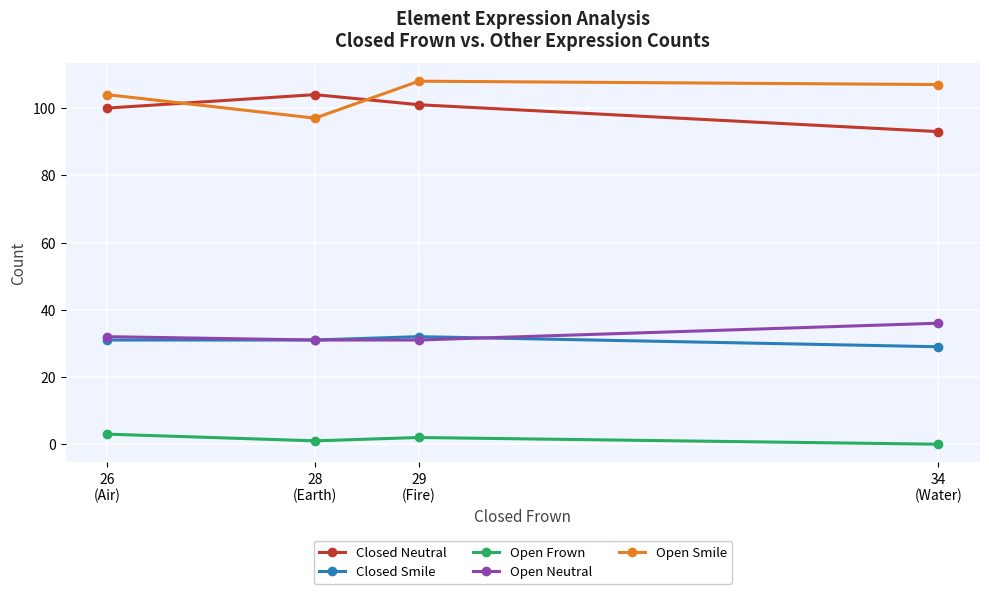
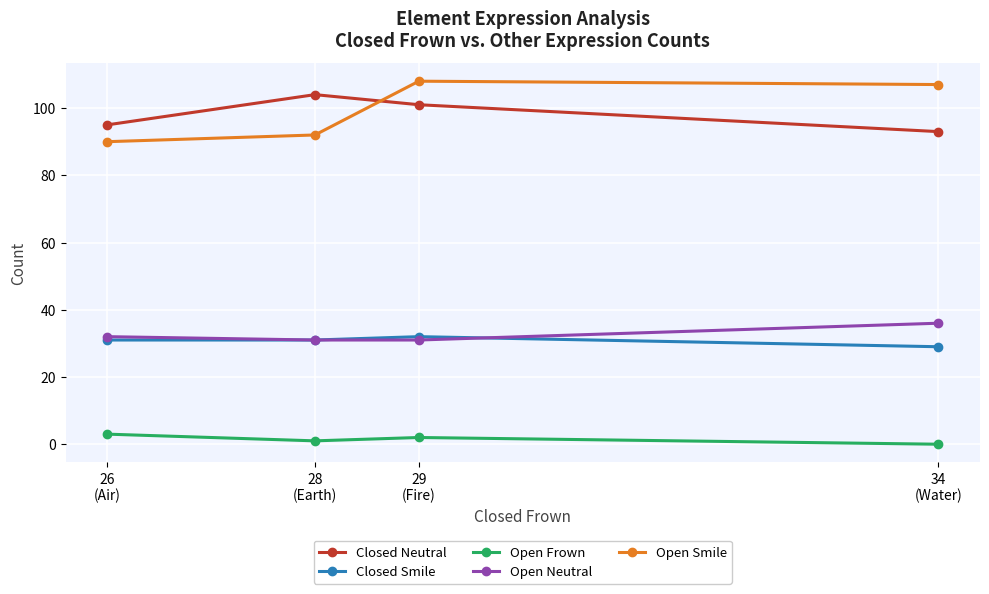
Closed Neutral, 26 (Air): 100 -> 95
Open Smile, 26 (Air): 104 -> 90
Open Smile, 28 (Earth): 97 -> 92
